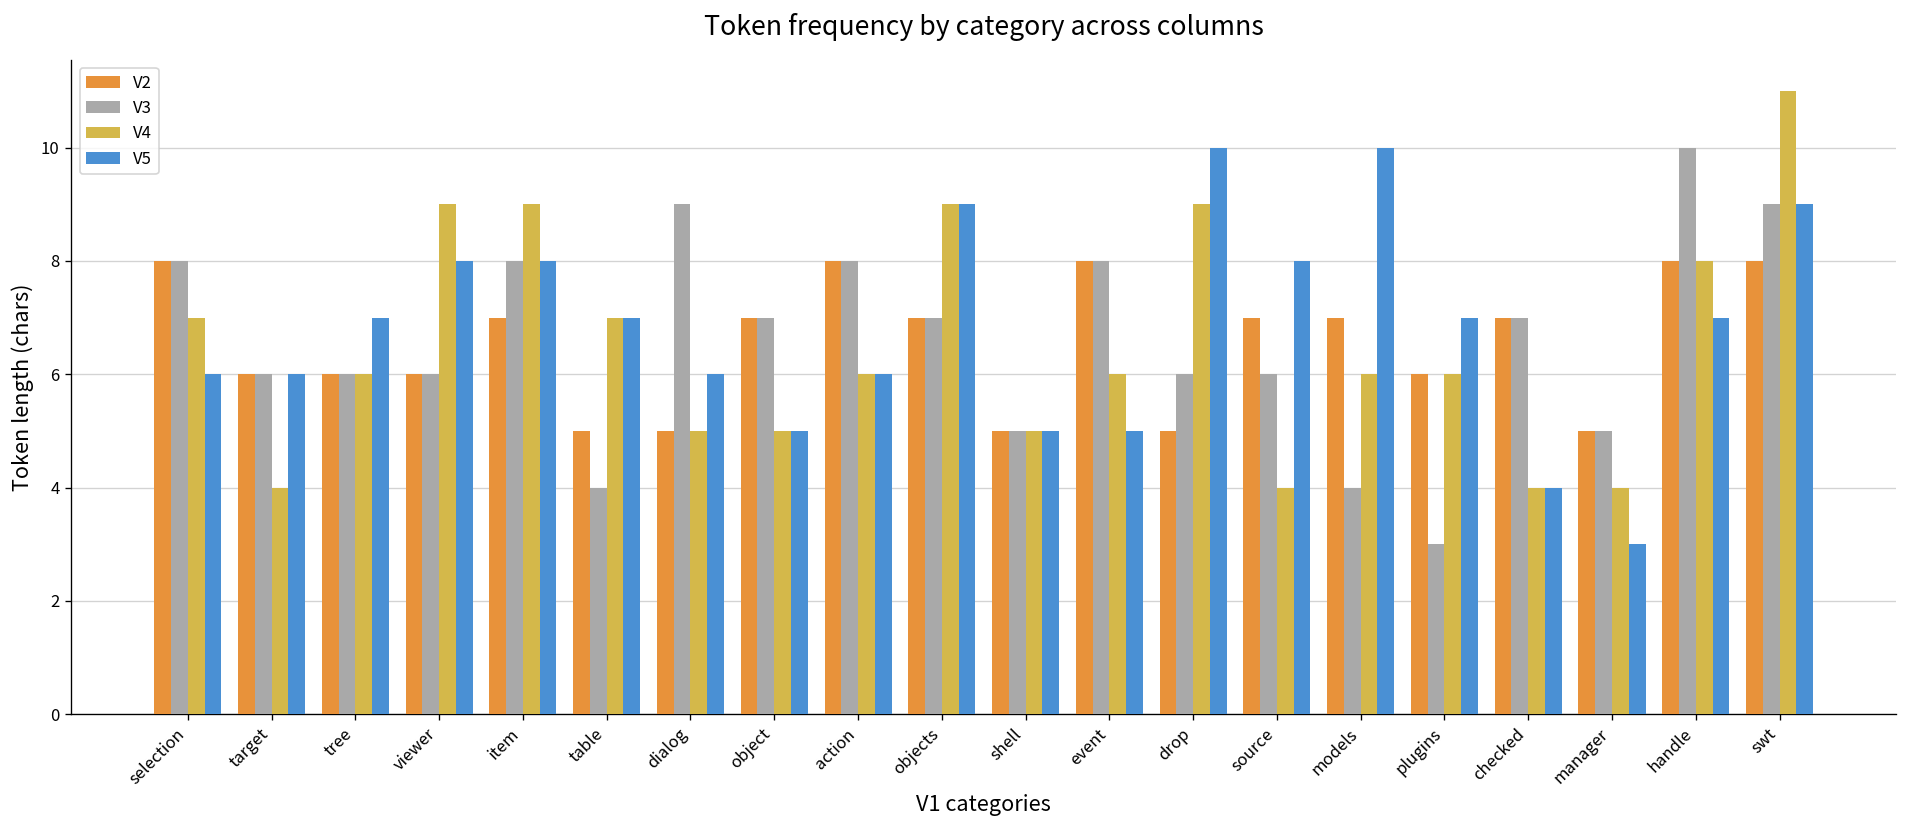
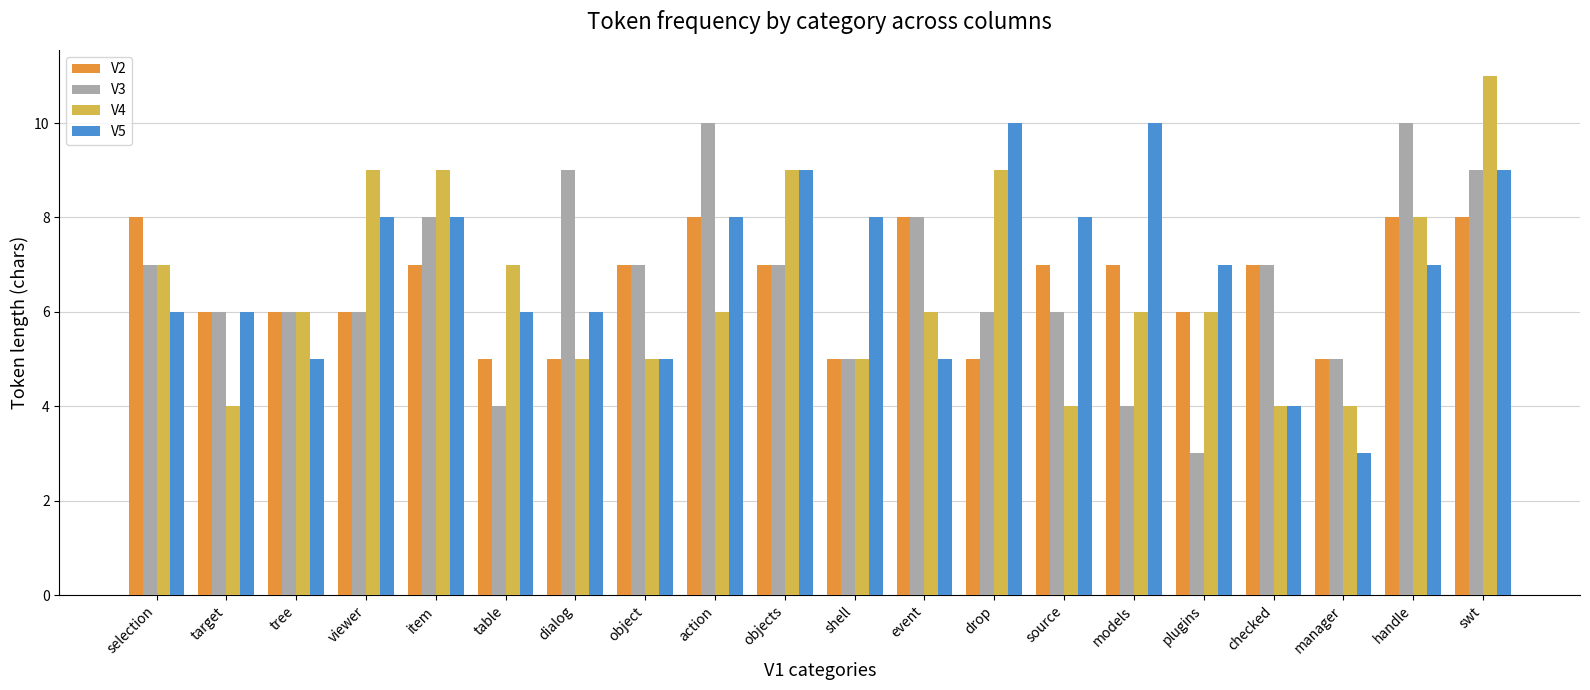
V3, selection: 8 -> 7
V5, tree: 7 -> 5
V5, table: 7 -> 6
V3, action: 8 -> 10
V5, action: 6 -> 8
V5, shell: 5 -> 8
